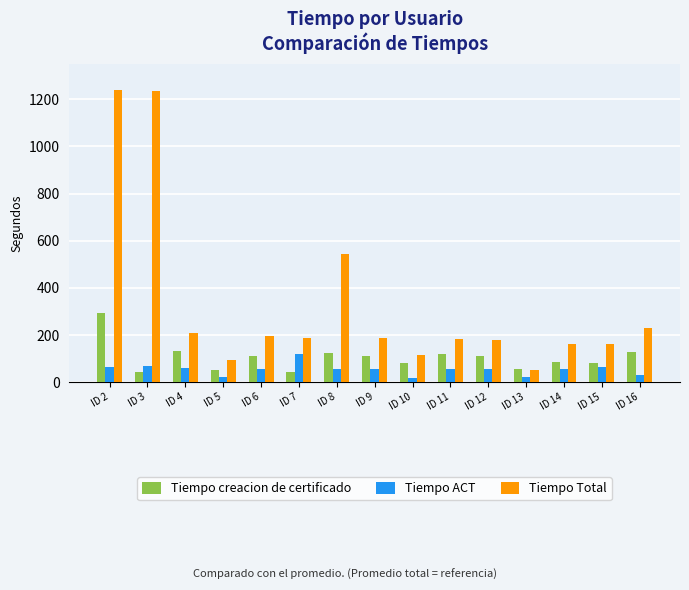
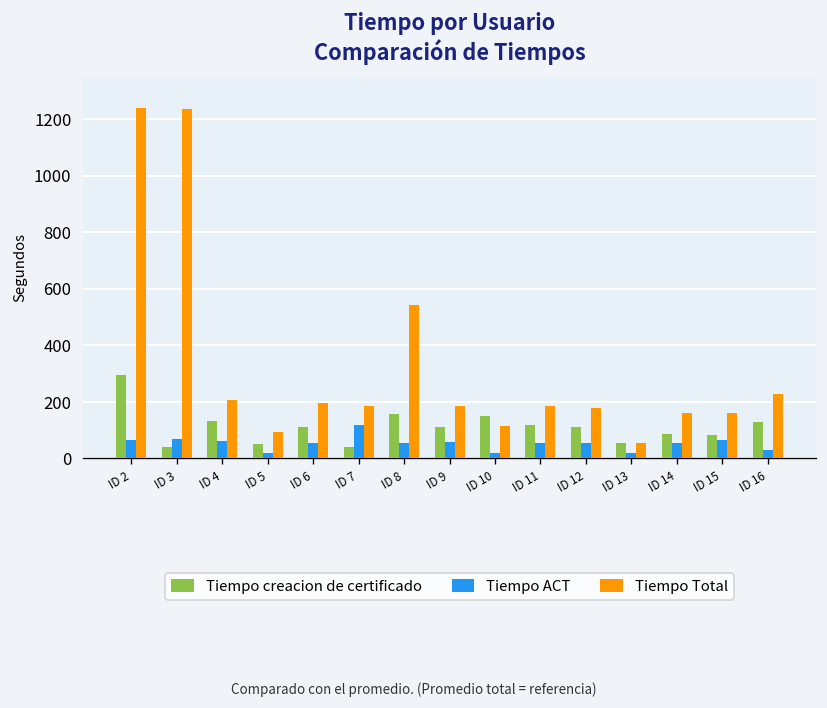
Tiempo creacion de certificado, ID 8: 120 -> 160
Tiempo creacion de certificado, ID 10: 80 -> 150
